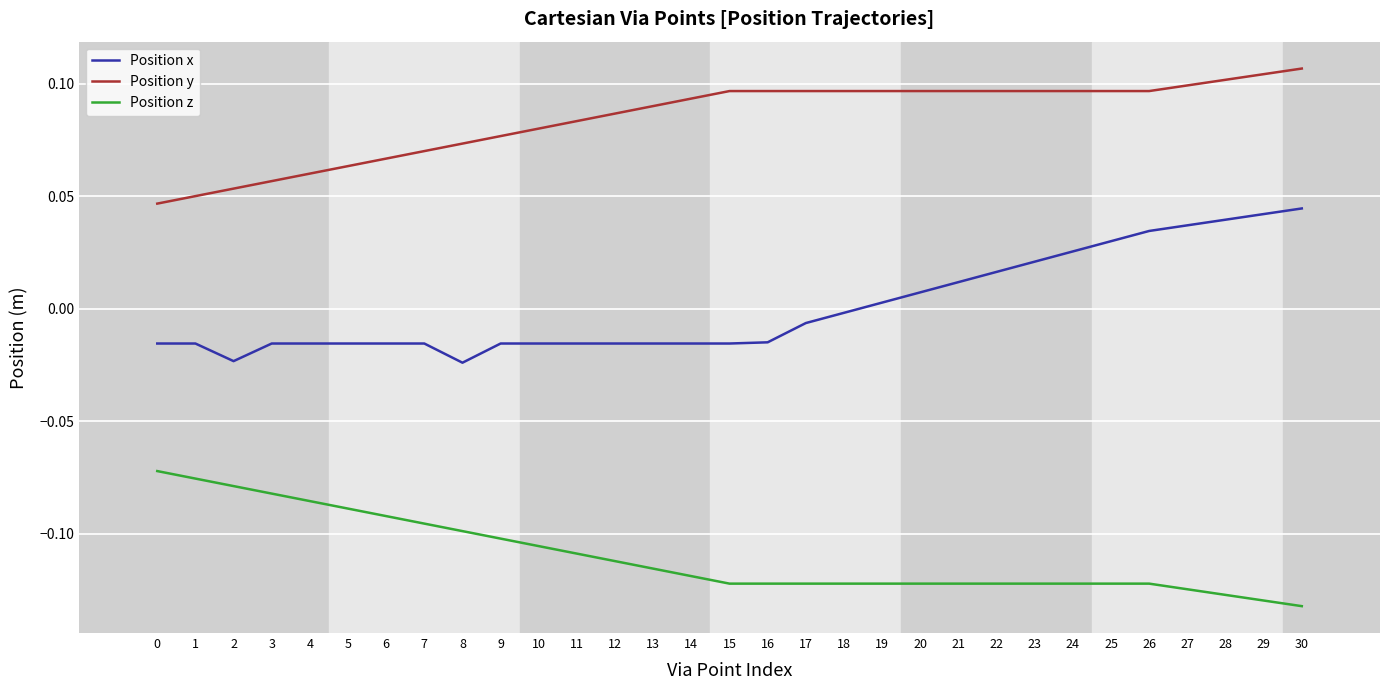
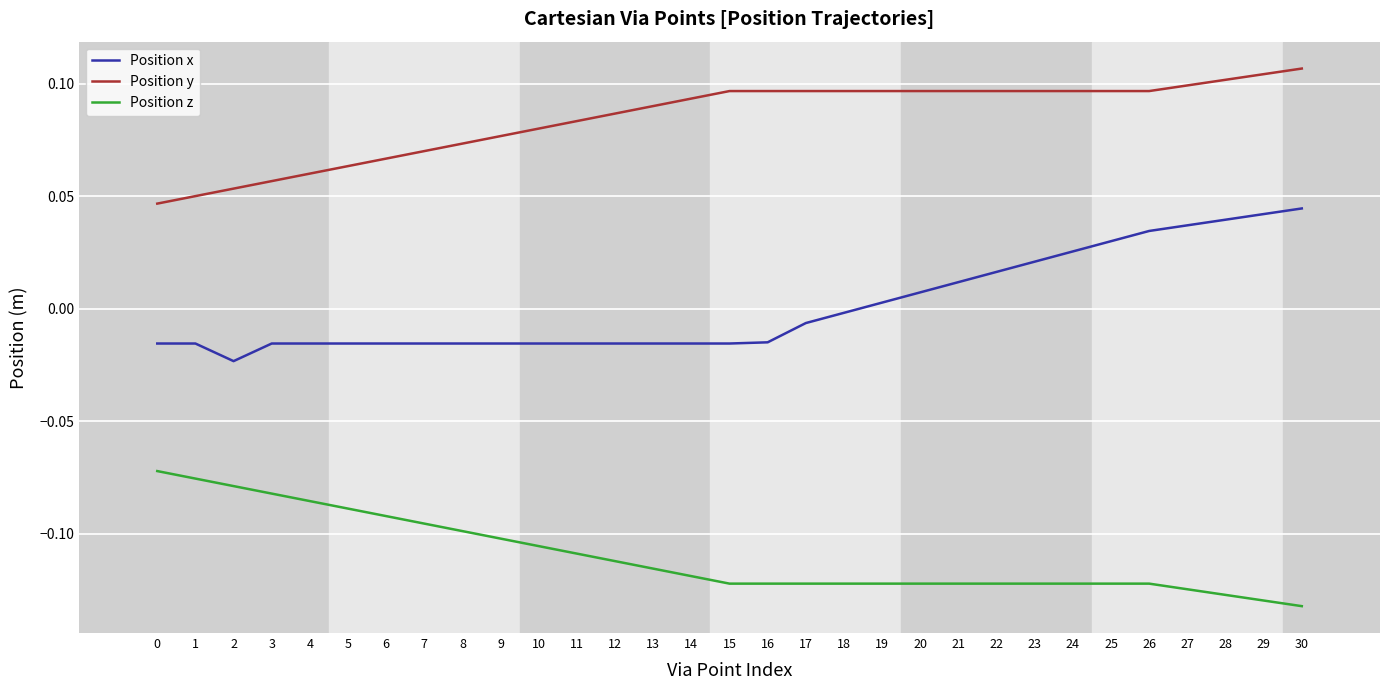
Position x, 8: -0.024 -> -0.015
